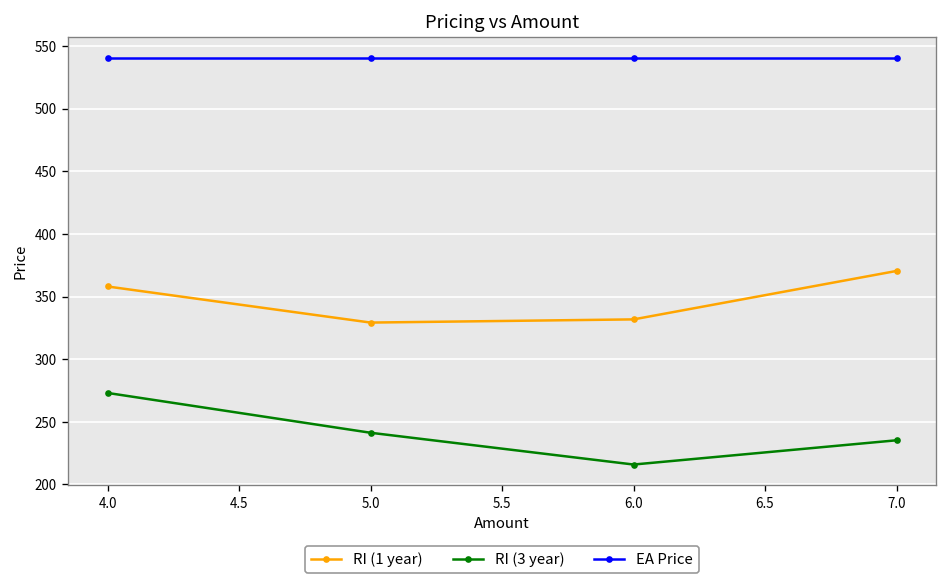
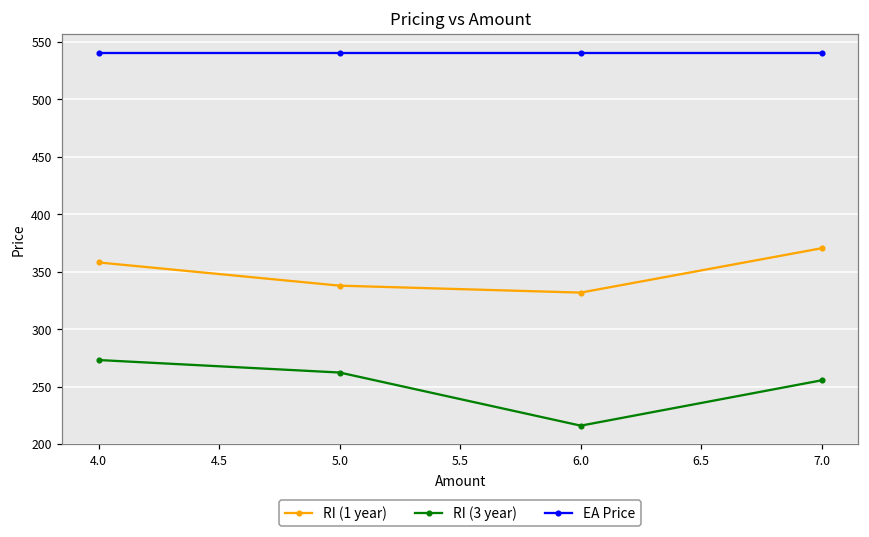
RI (1 year), 5.0: 329 -> 338
RI (3 year), 5.0: 241 -> 262
RI (3 year), 7.0: 235 -> 255
